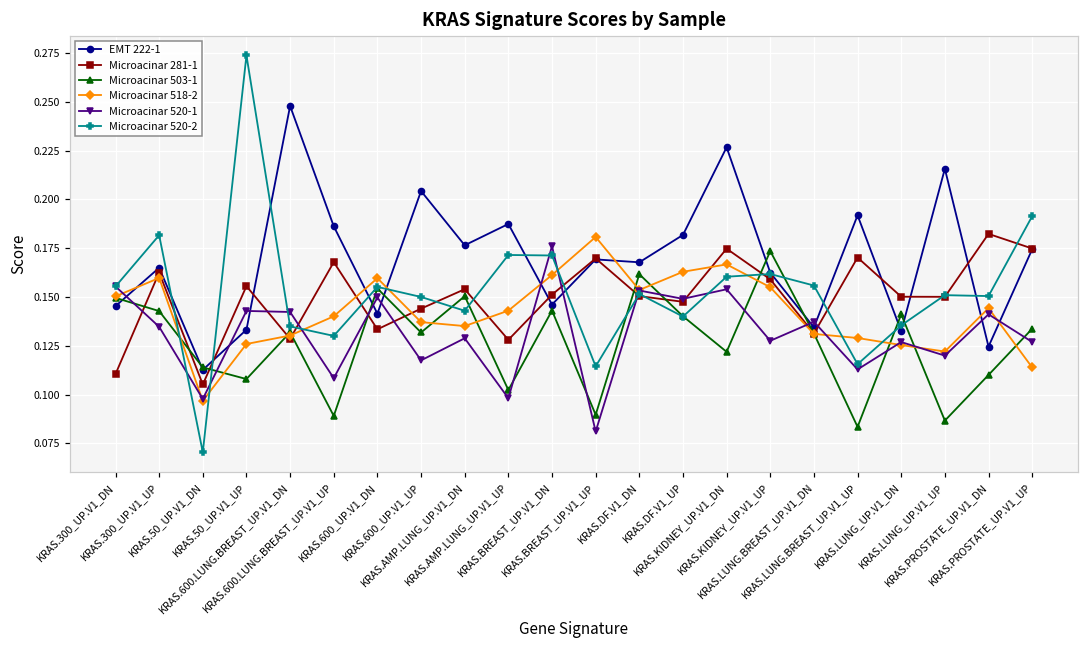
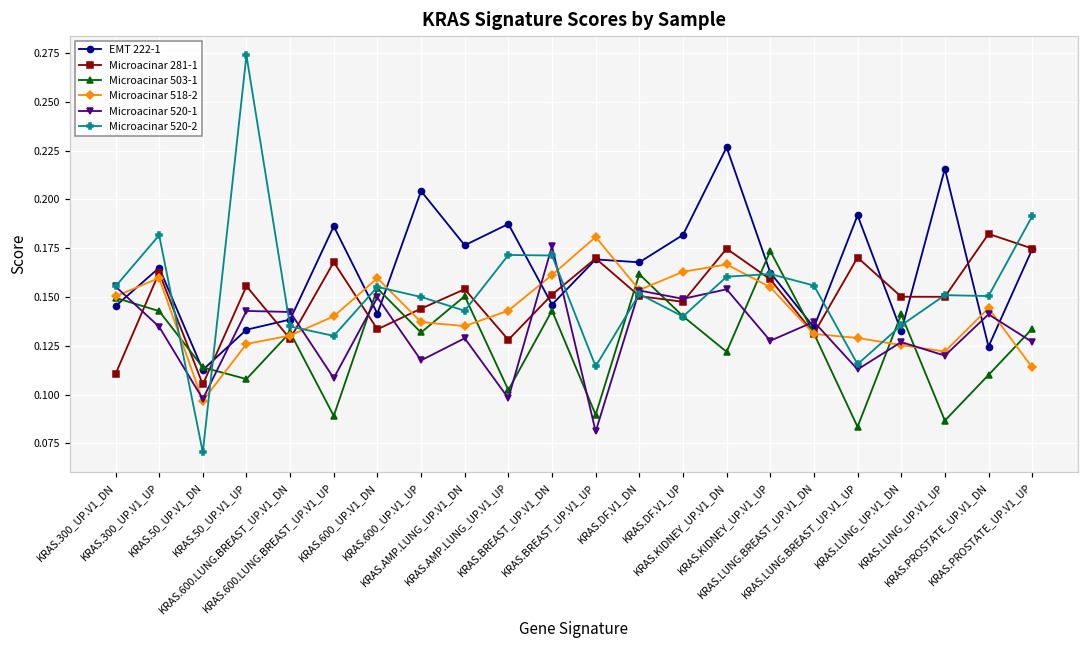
EMT 222-1, KRAS.600.LUNG.BREAST_UP.V1_DN: 0.248 -> 0.138
